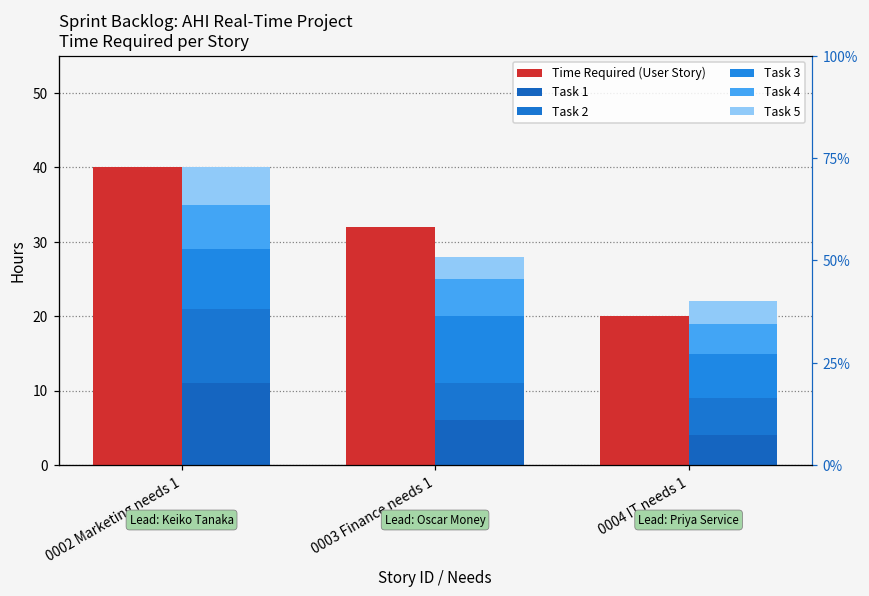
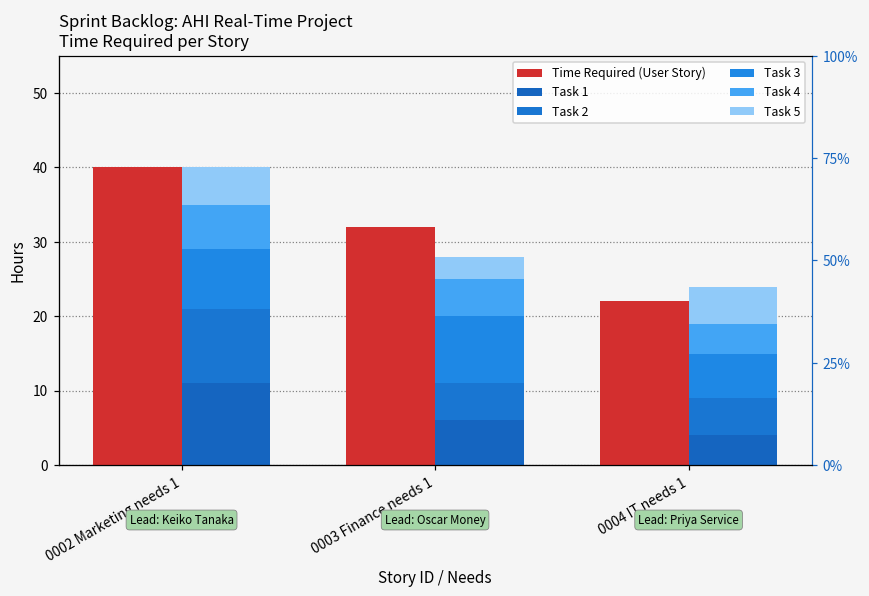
Time Required (User Story), 0004 IT needs 1: 20 -> 22
Task 5, 0004 IT needs 1: 3 -> 5
